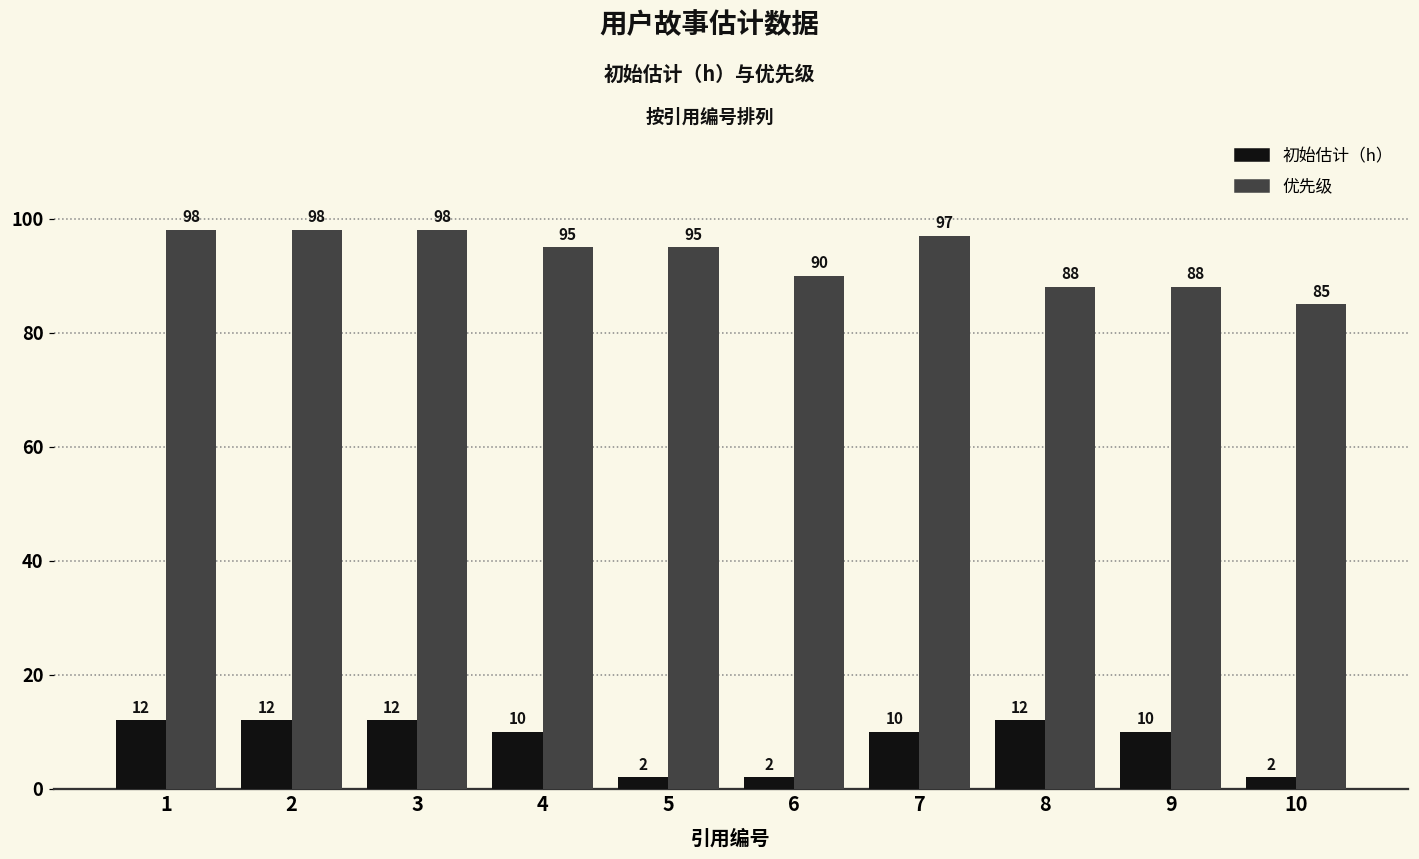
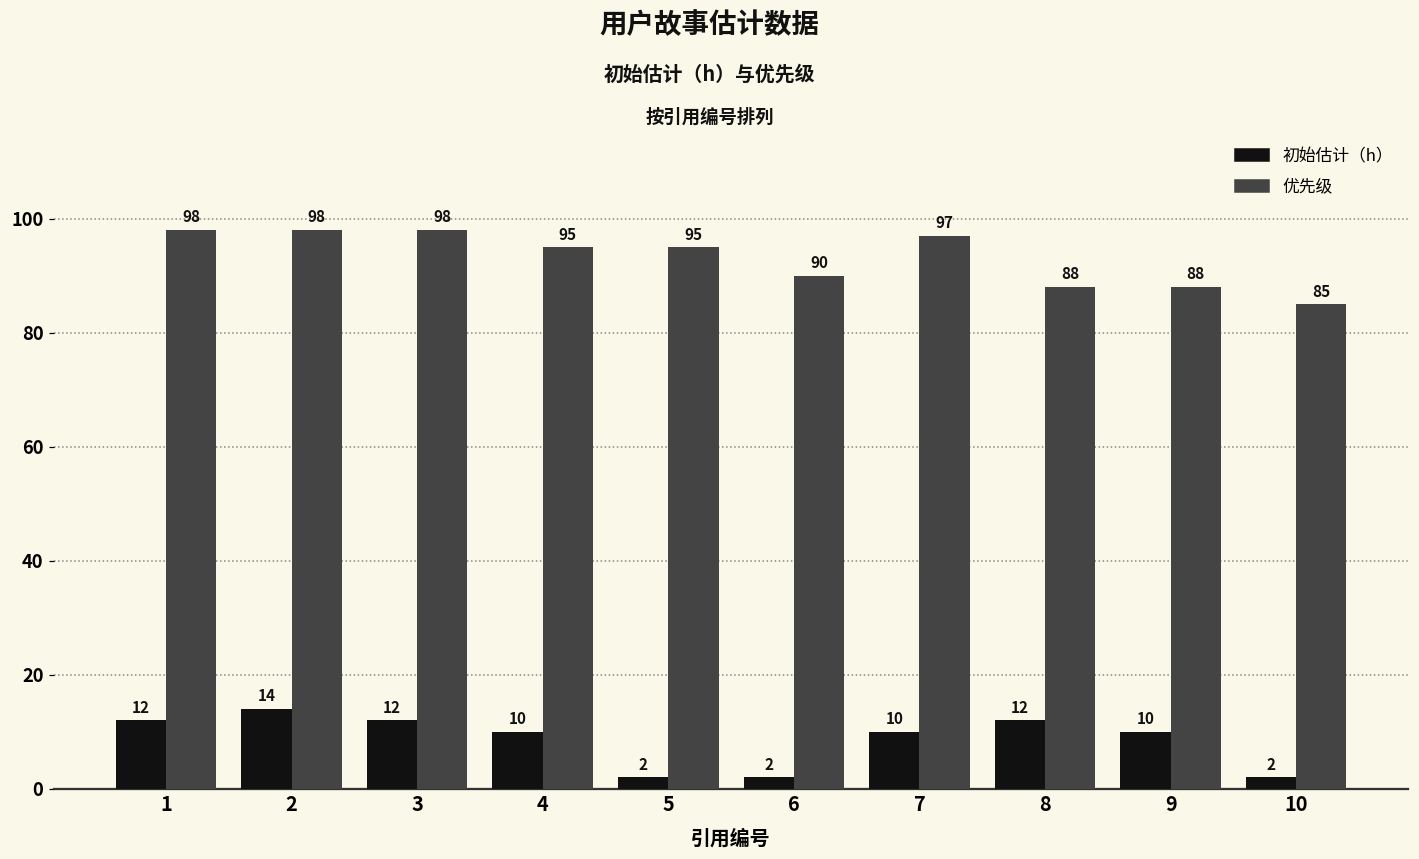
初始估计（h）, 2: 12 -> 14
